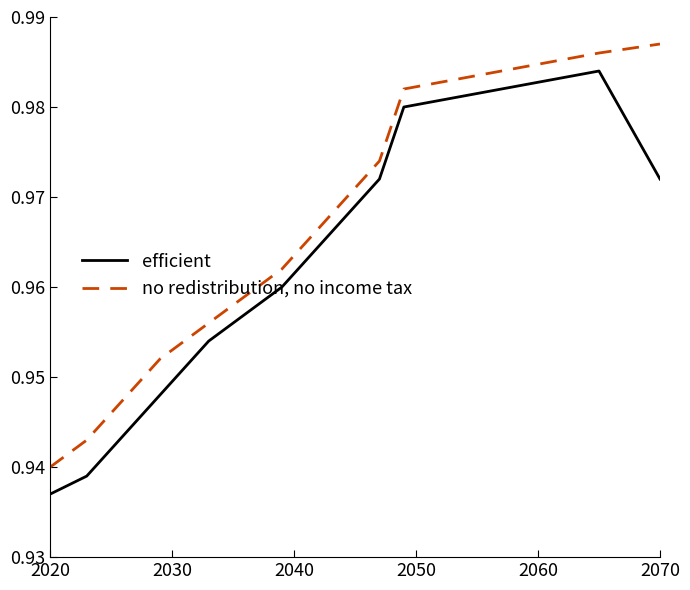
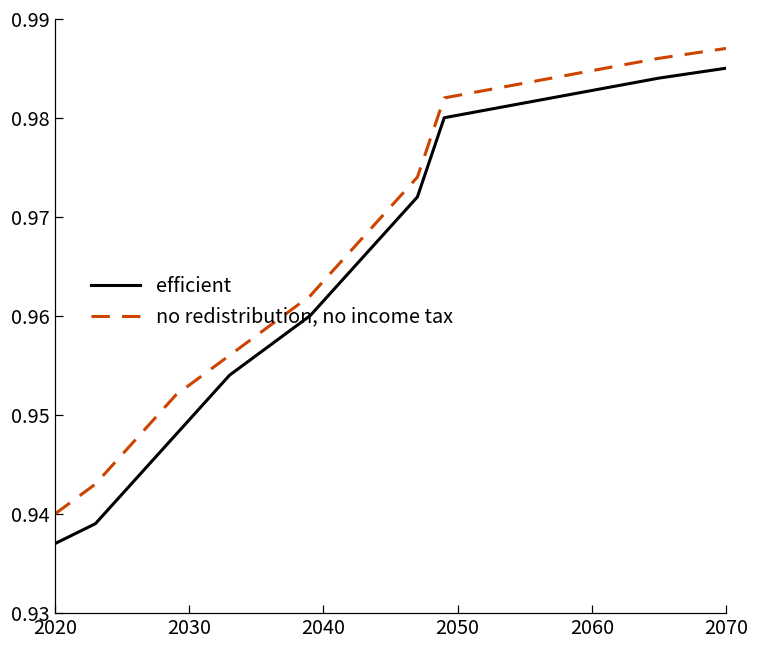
efficient, 2070: 0.972 -> 0.985
